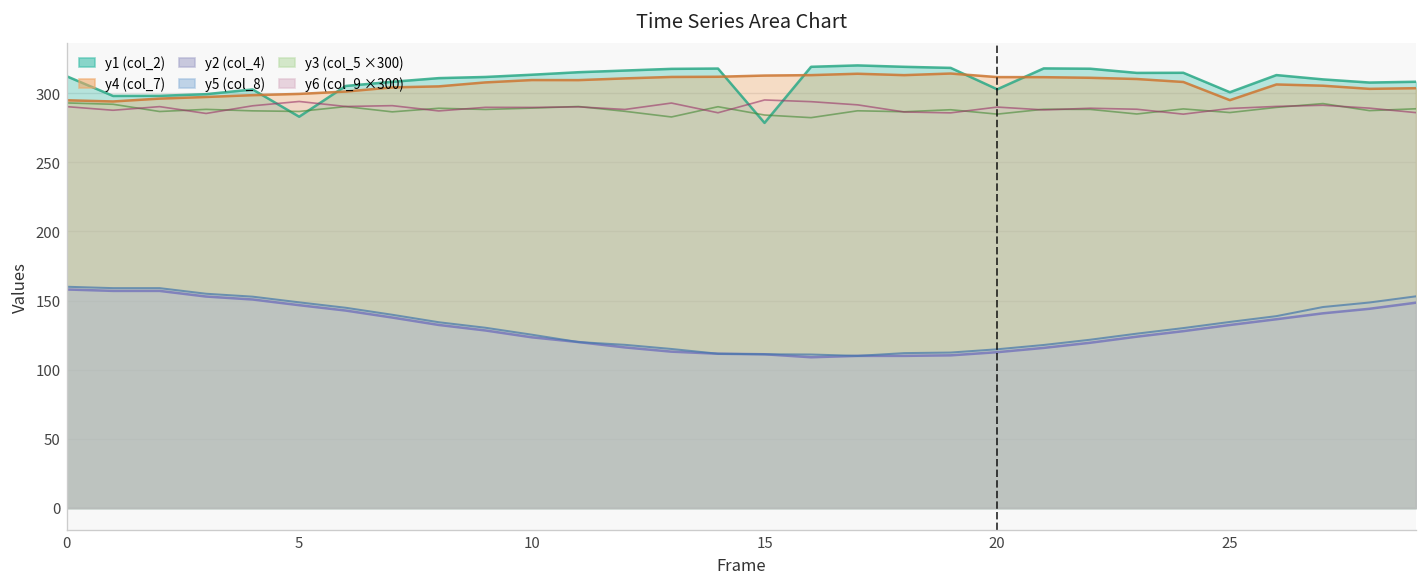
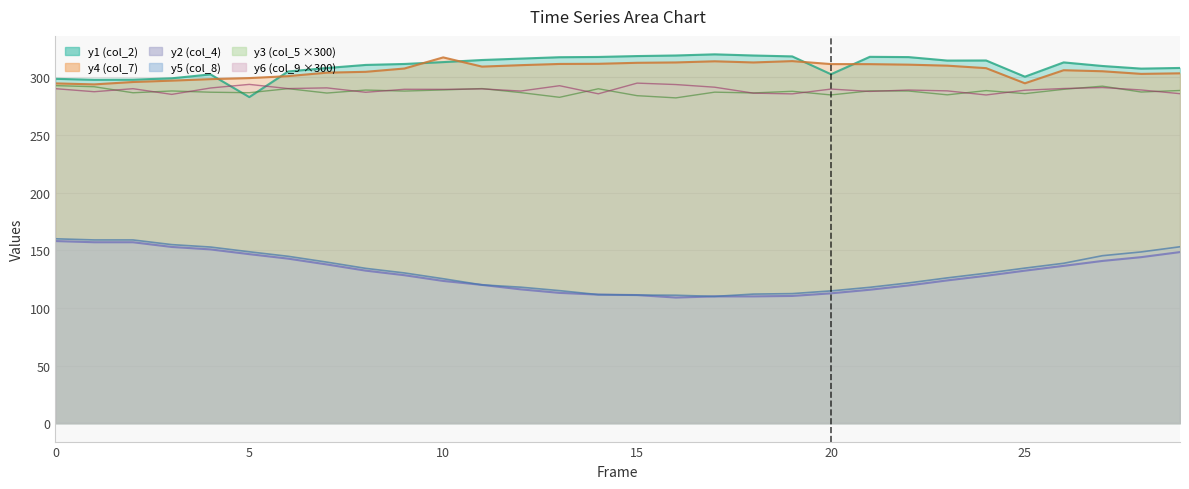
y1 (col_2), 0: 312 -> 299
y4 (col_7), 10: 309 -> 317
y1 (col_2), 15: 279 -> 319
